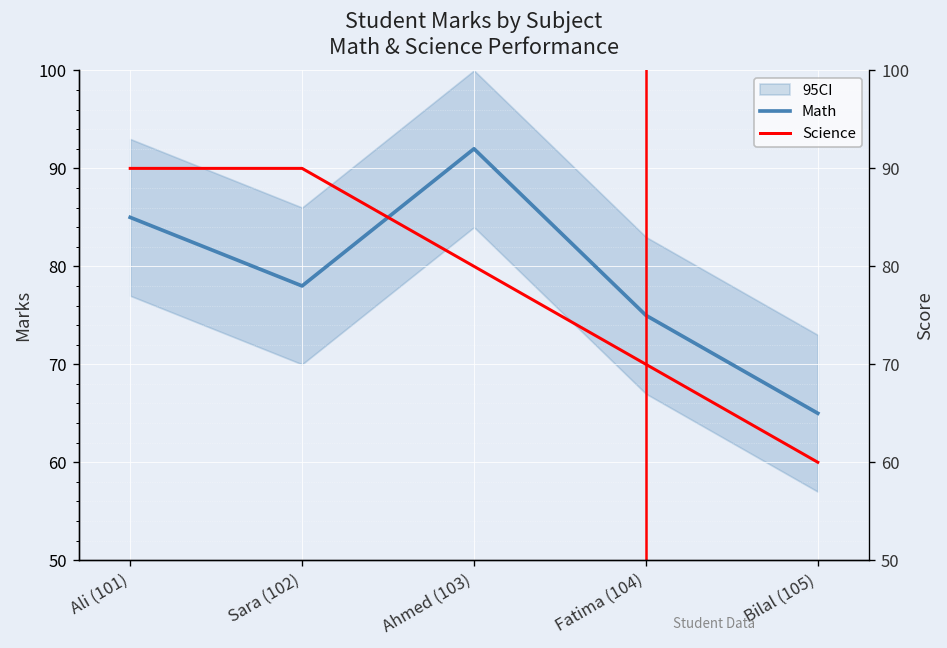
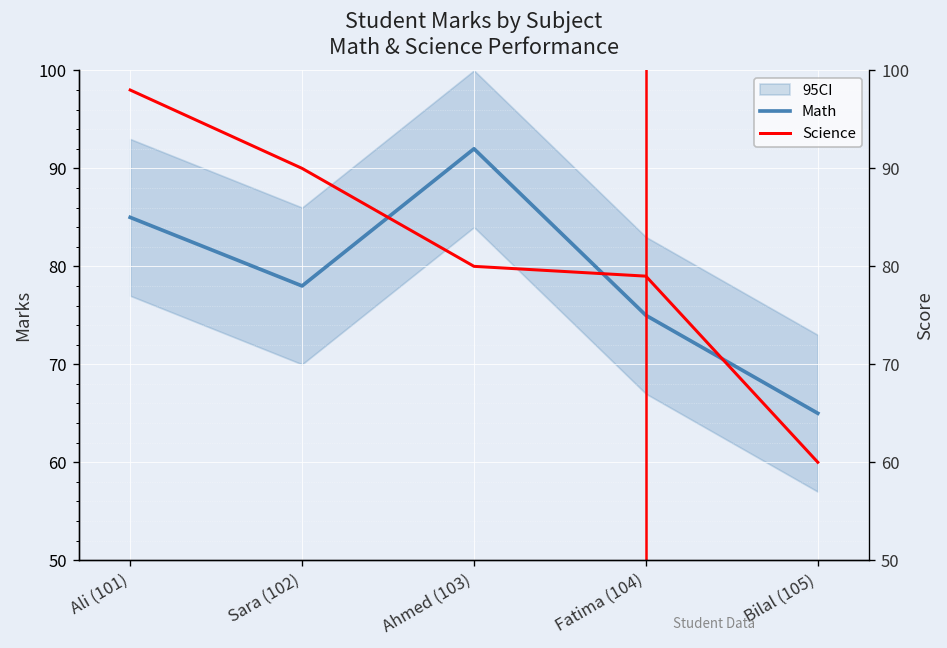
Science, Ali (101): 90 -> 98
Science, Fatima (104): 70 -> 79
